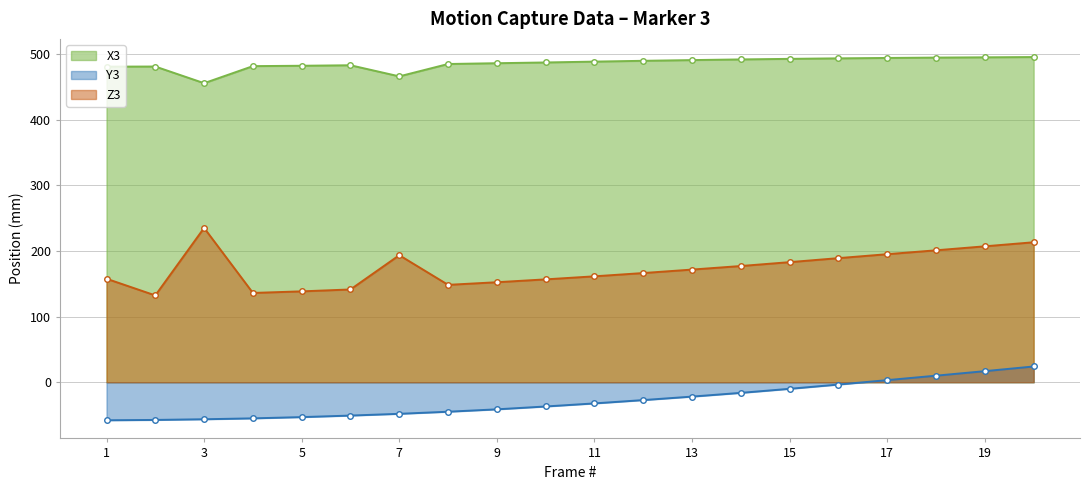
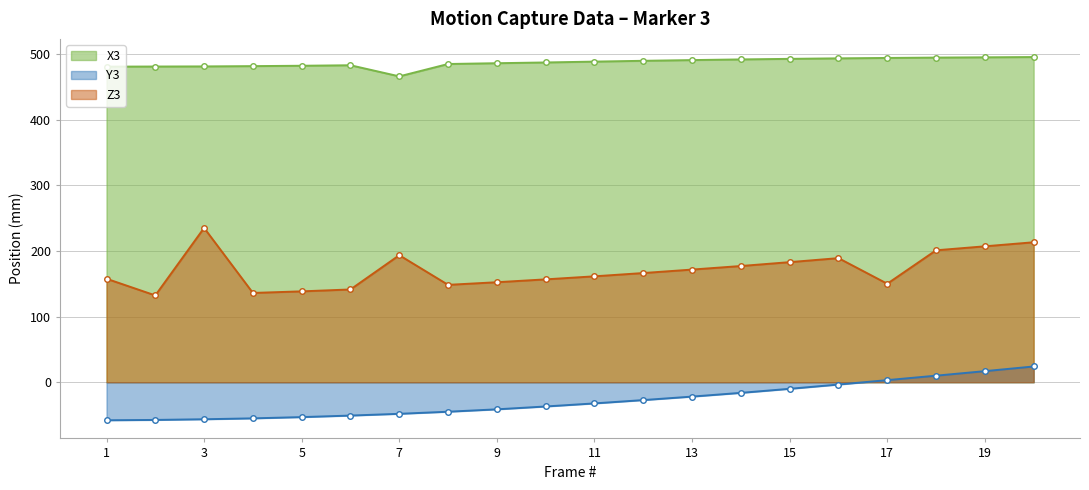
X3, 3: 460 -> 480
Z3, 17: 200 -> 150
